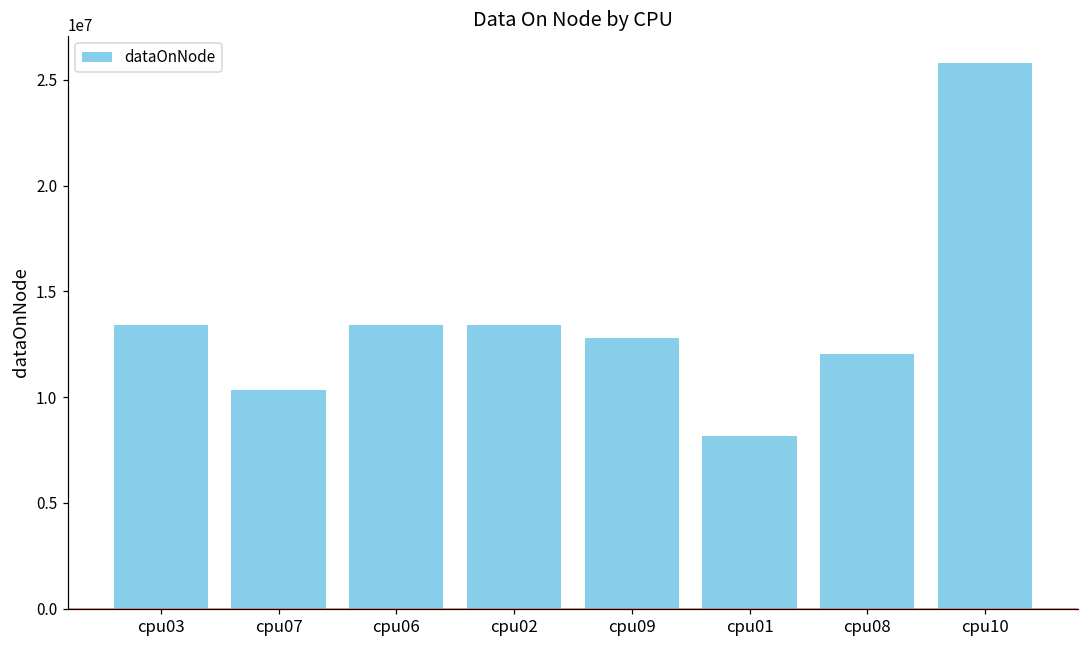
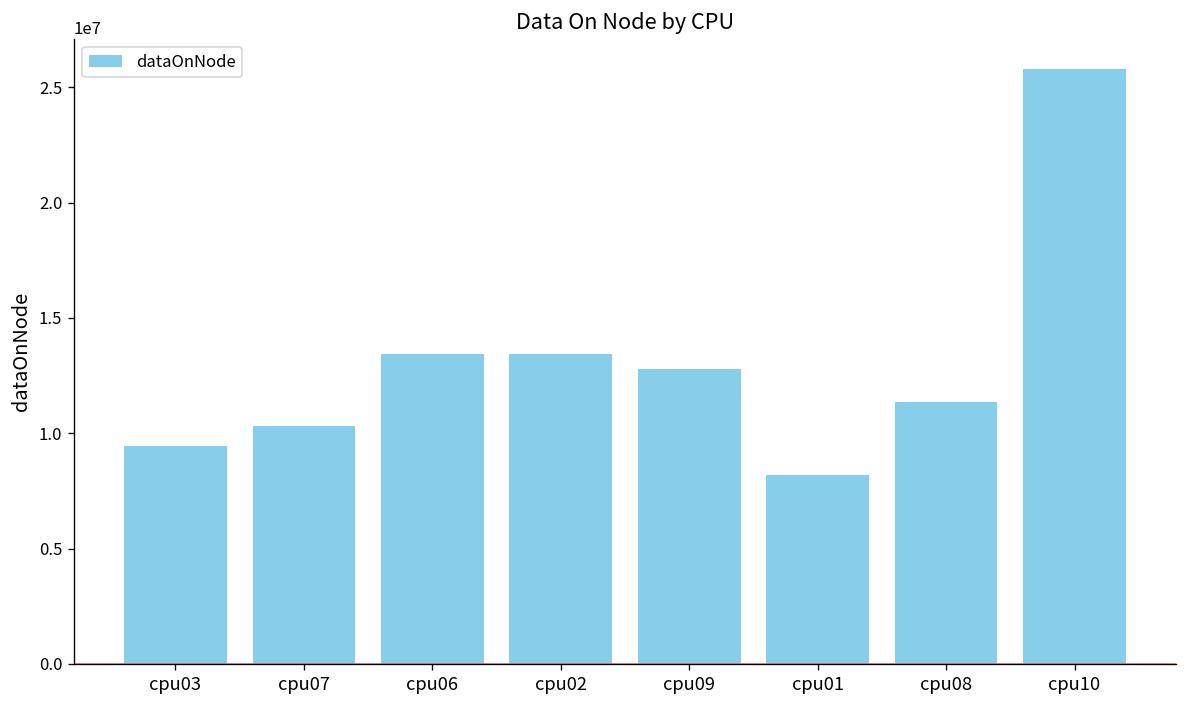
cpu03: 13400000 -> 9500000
cpu08: 12000000 -> 11400000
